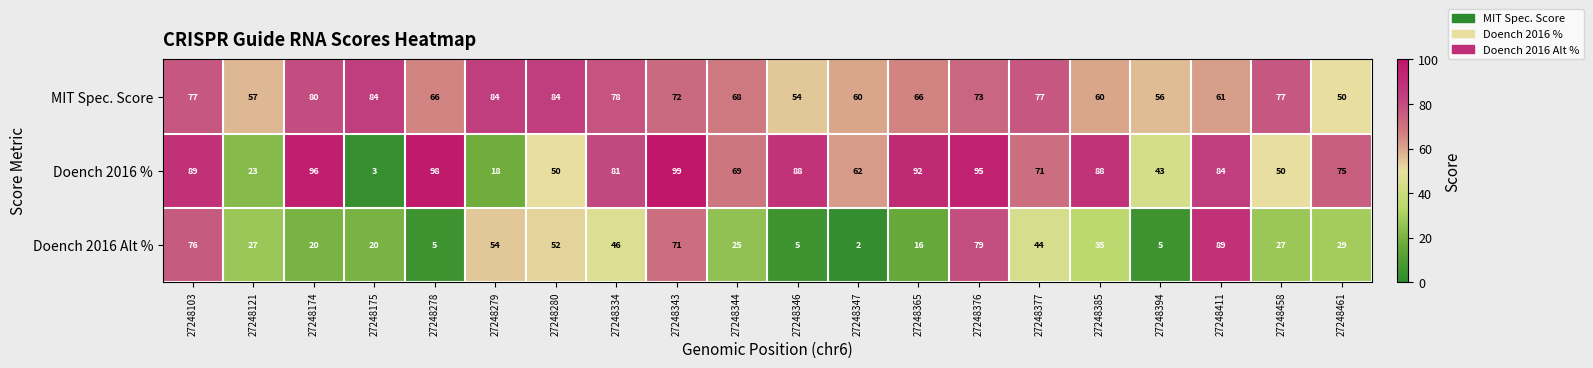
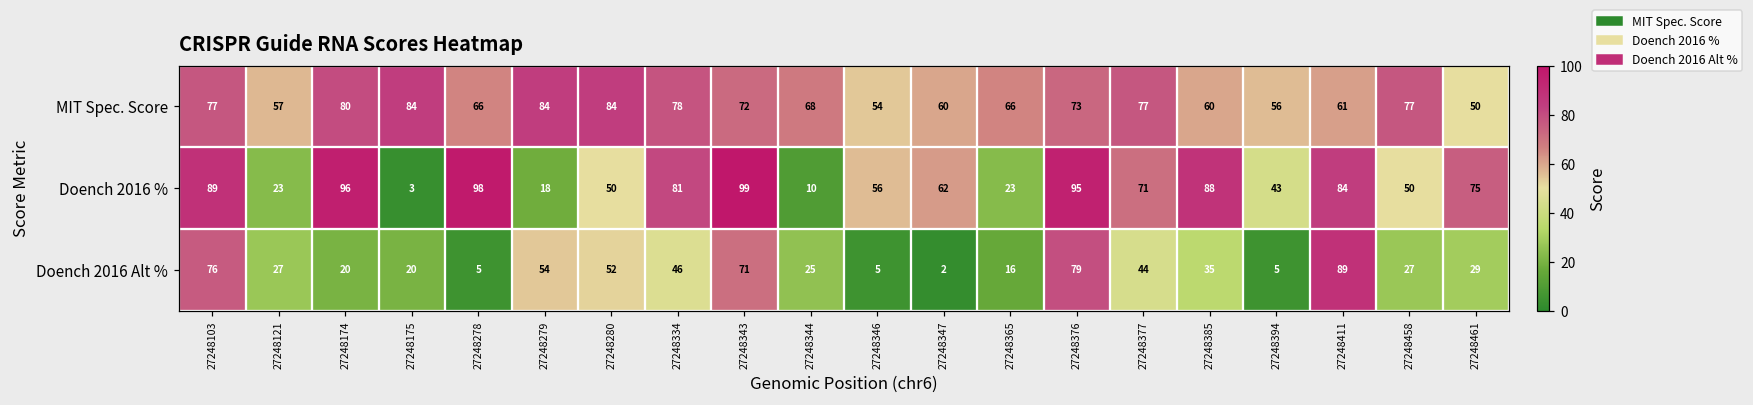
Doench 2016 %, 27248344: 69 -> 10
Doench 2016 %, 27248346: 88 -> 56
Doench 2016 %, 27248365: 92 -> 23
